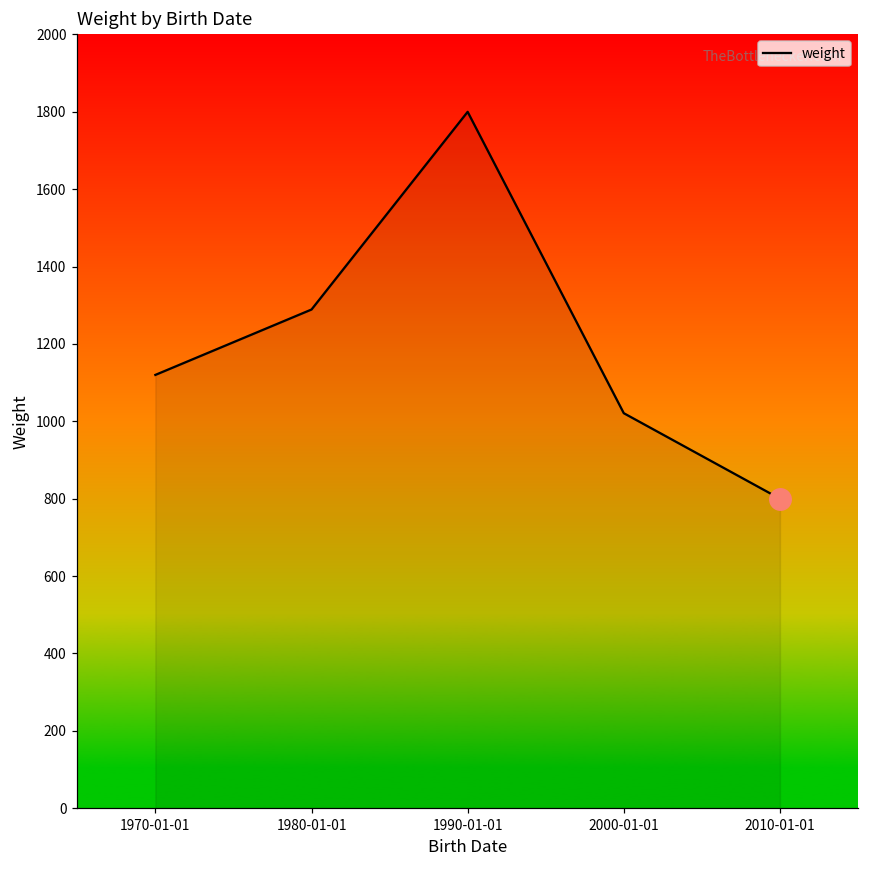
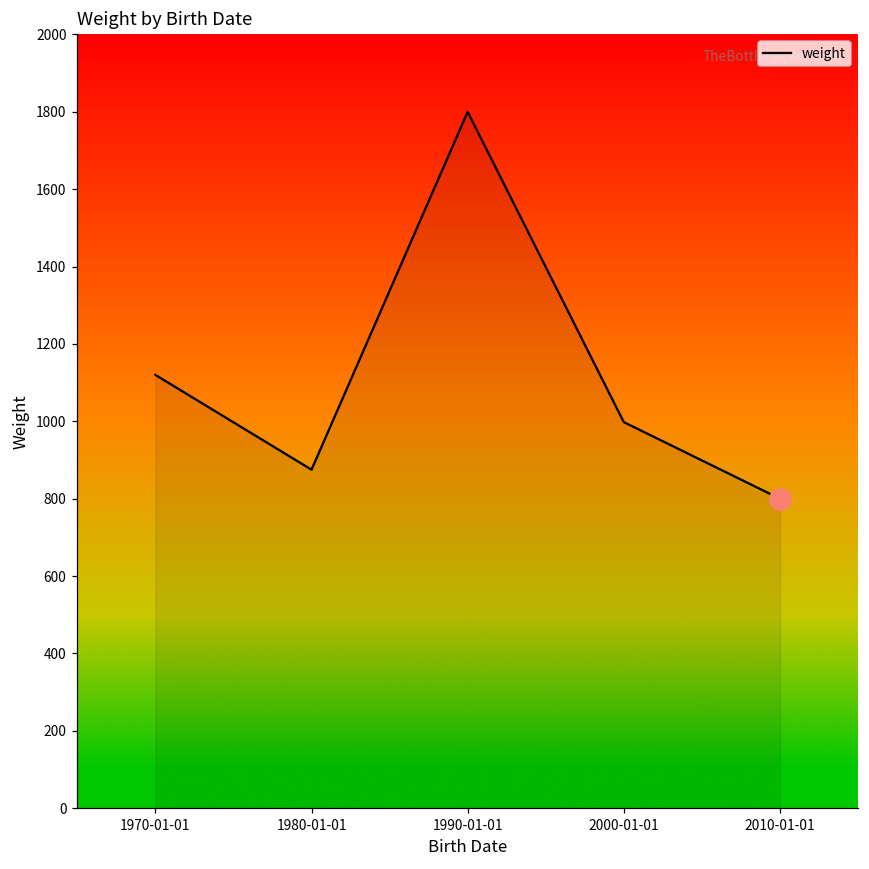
weight, 1980-01-01: 1290 -> 880
weight, 2000-01-01: 1020 -> 1000
